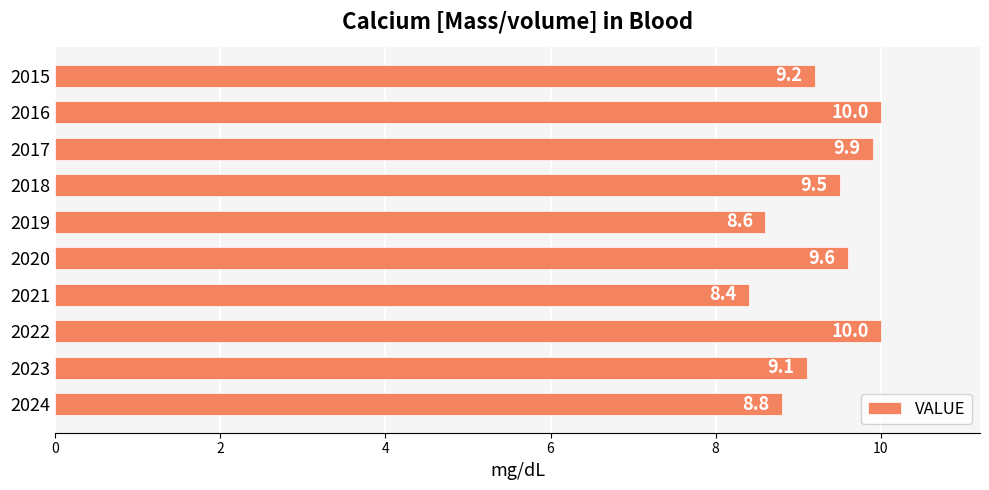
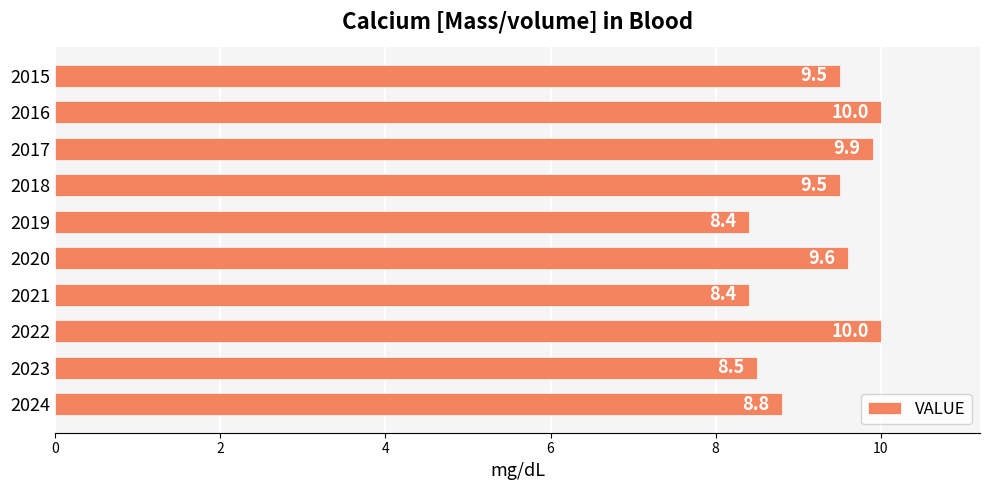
2015: 9.2 -> 9.5
2019: 8.6 -> 8.4
2023: 9.1 -> 8.5
